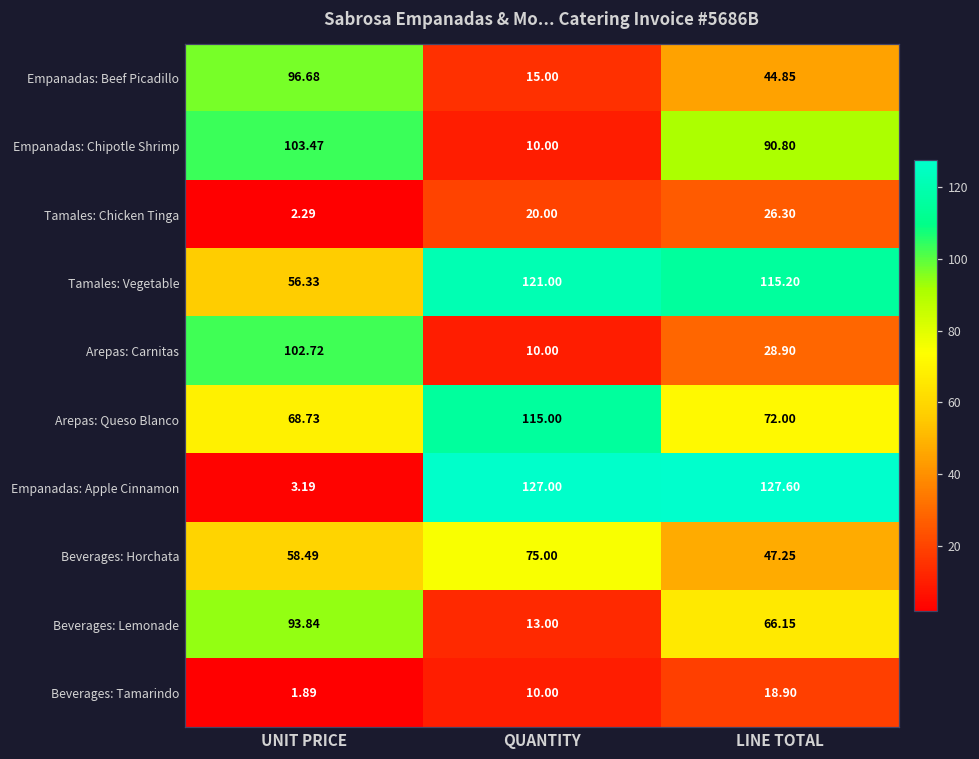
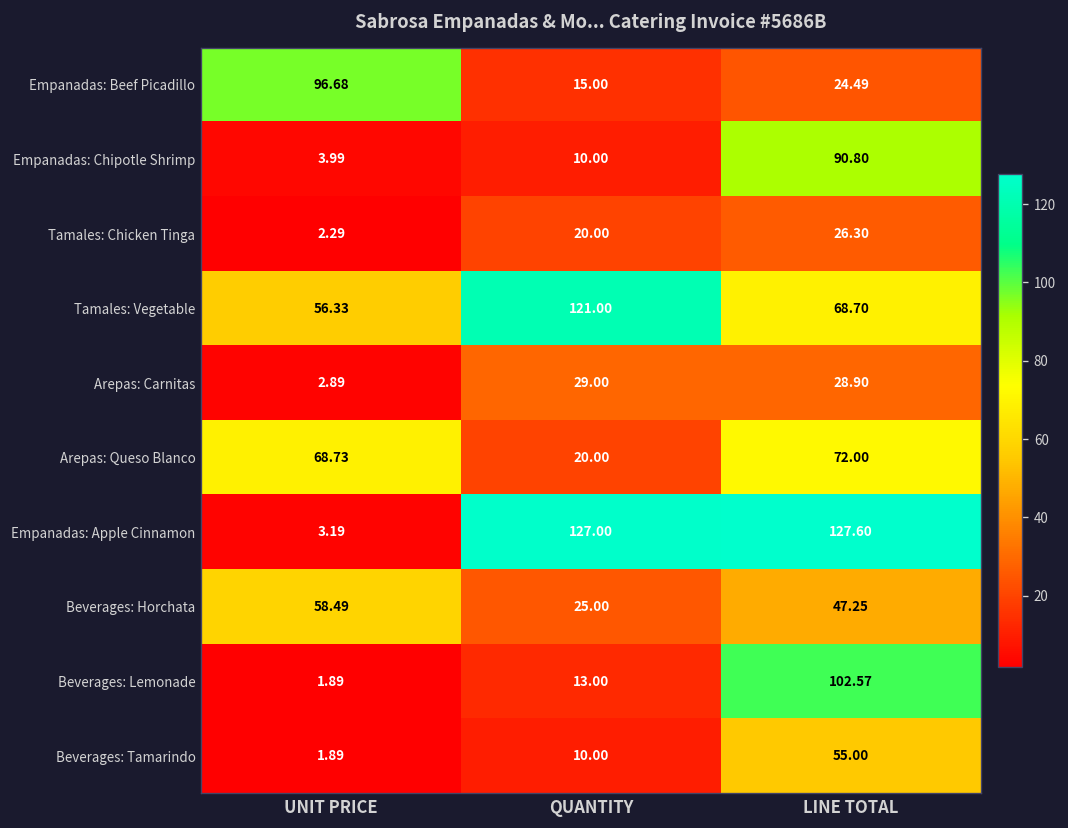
Empanadas: Beef Picadillo, LINE TOTAL: 44.85 -> 24.49
Empanadas: Chipotle Shrimp, UNIT PRICE: 103.47 -> 3.99
Tamales: Vegetable, LINE TOTAL: 115.20 -> 68.70
Arepas: Carnitas, UNIT PRICE: 102.72 -> 2.89
Arepas: Carnitas, QUANTITY: 10.00 -> 29.00
Arepas: Queso Blanco, QUANTITY: 115.00 -> 20.00
Beverages: Horchata, QUANTITY: 75.00 -> 25.00
Beverages: Lemonade, UNIT PRICE: 93.84 -> 1.89
Beverages: Lemonade, LINE TOTAL: 66.15 -> 102.57
Beverages: Tamarindo, LINE TOTAL: 18.90 -> 55.00
